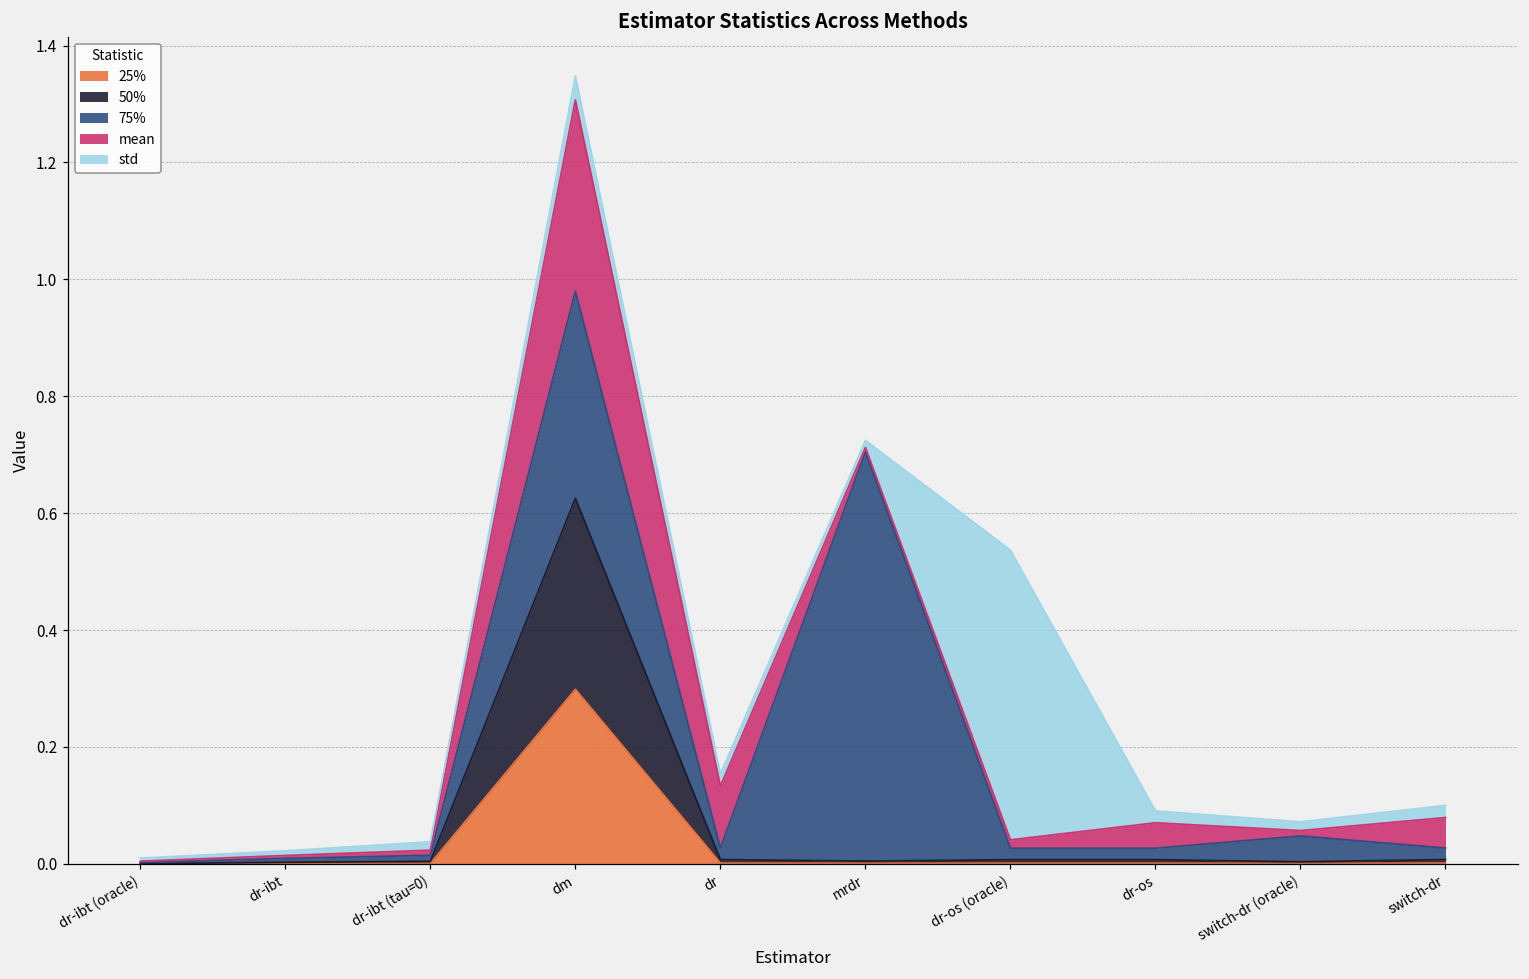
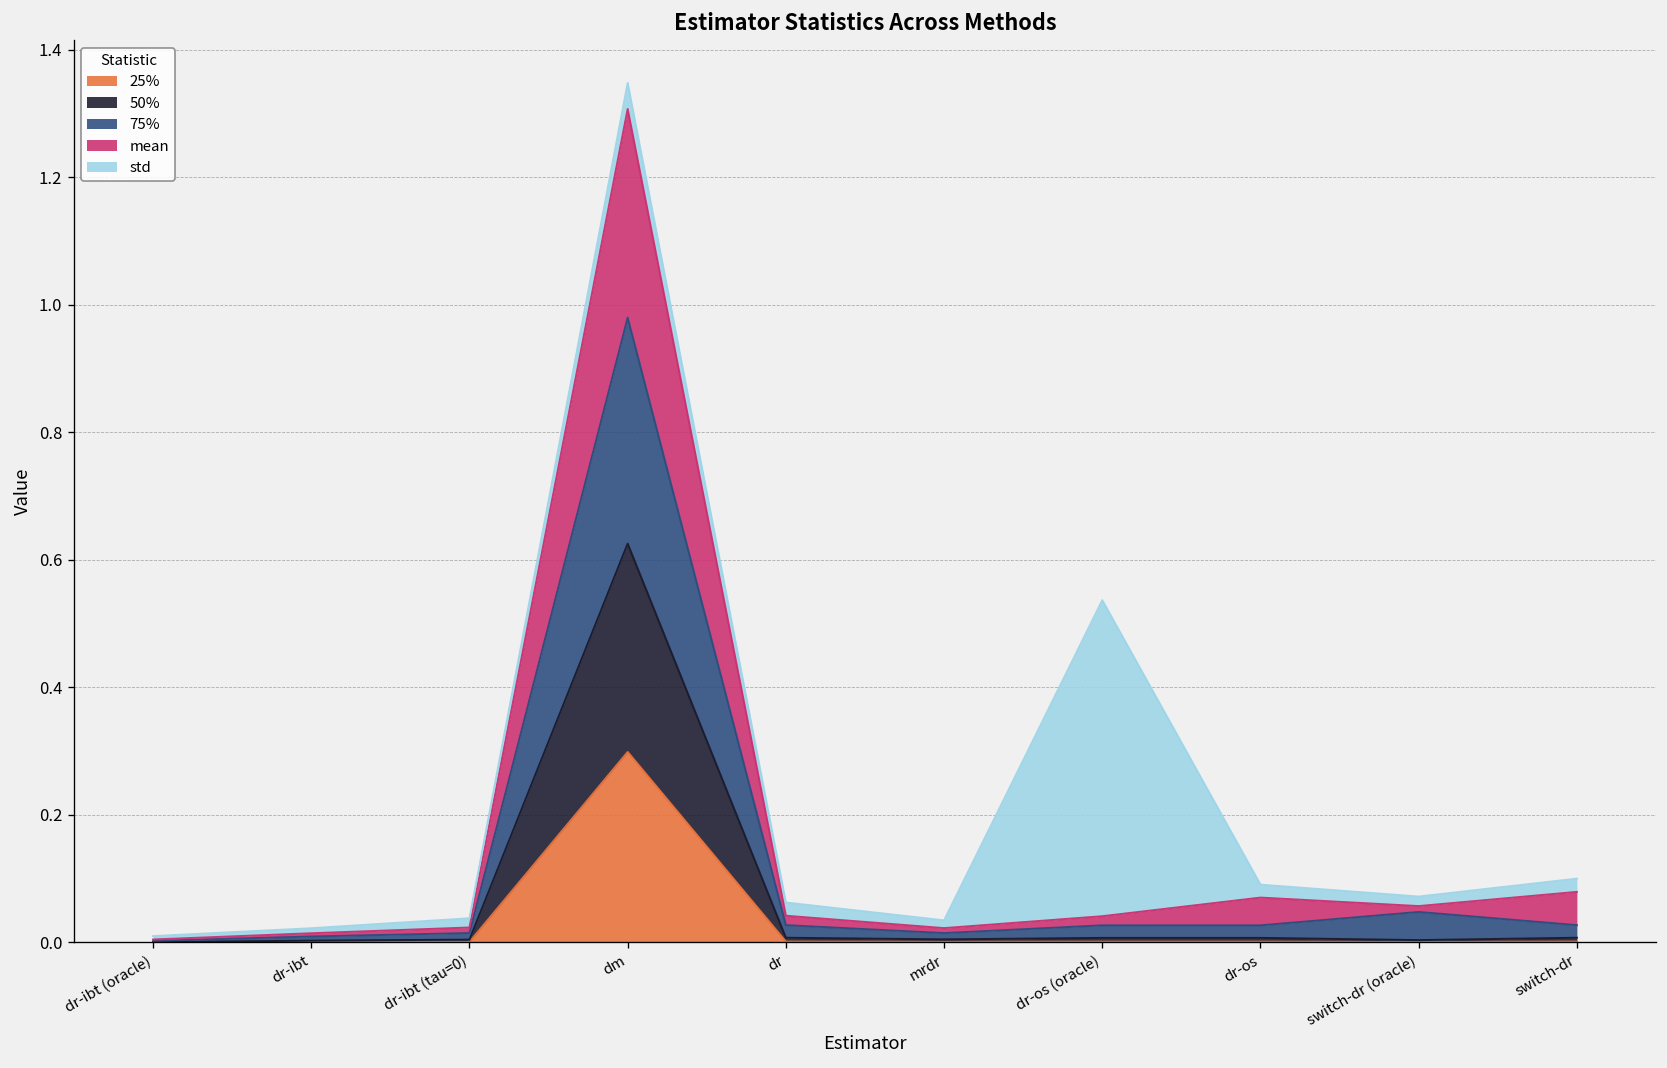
mean, dr: 0.11 -> 0.01
75%, mrdr: 0.70 -> 0.01
